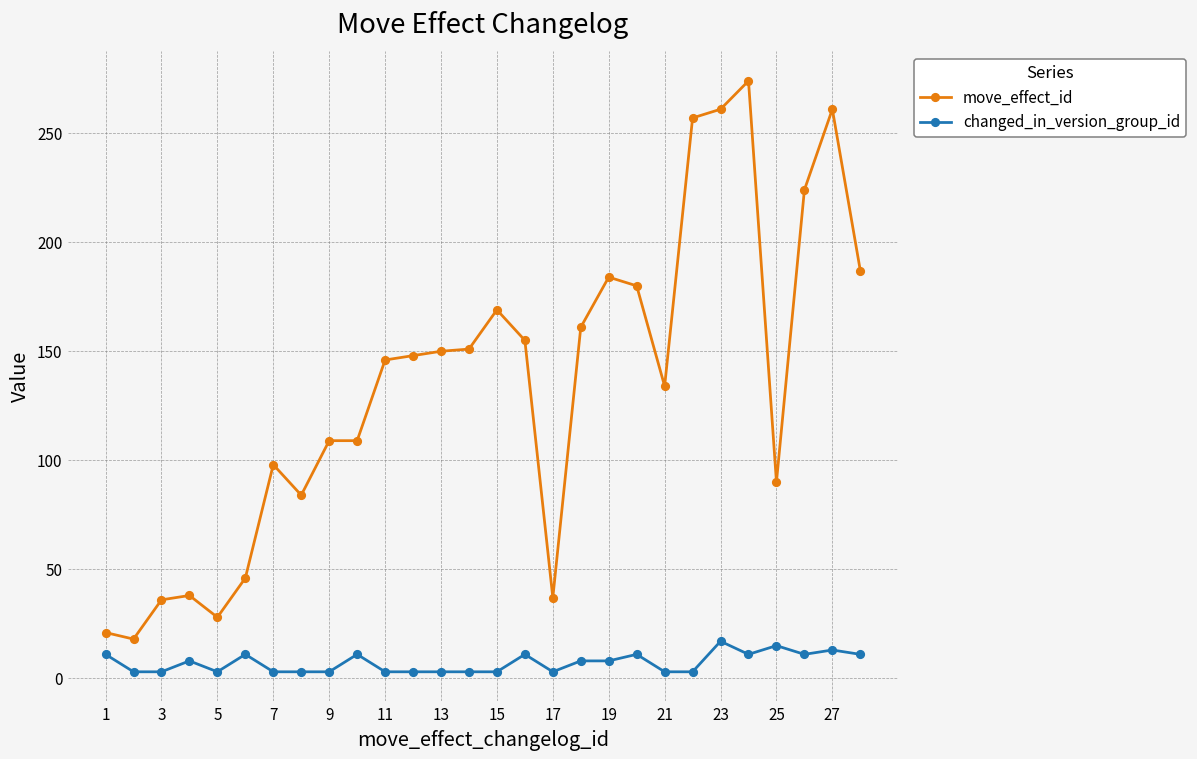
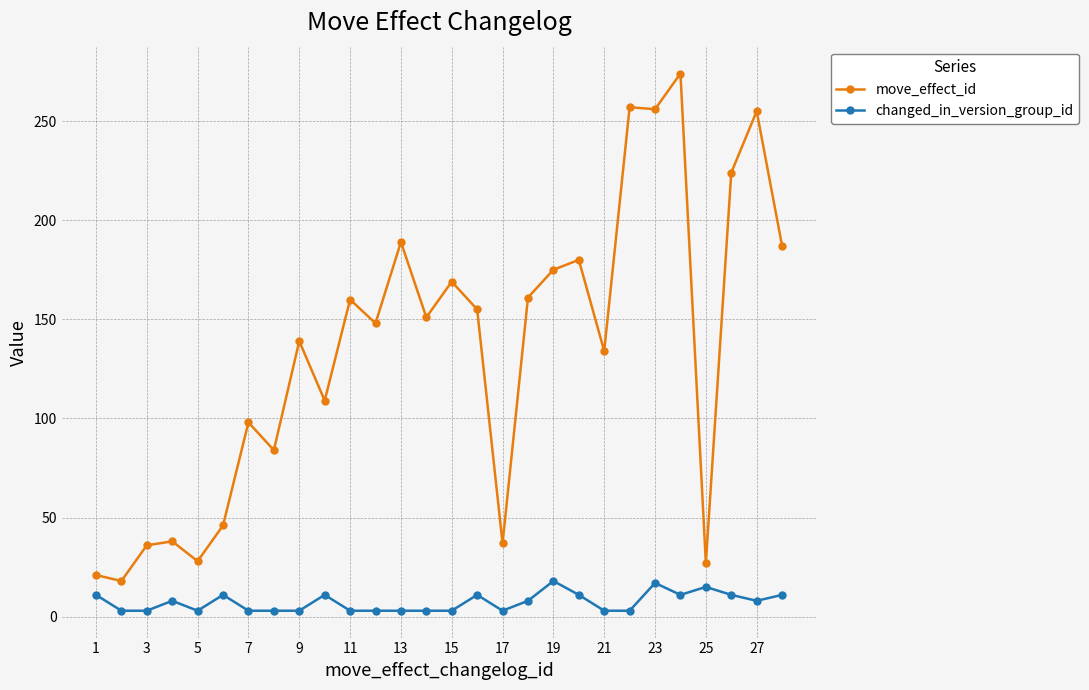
move_effect_id, 9: 109 -> 139
move_effect_id, 11: 146 -> 160
move_effect_id, 13: 150 -> 189
move_effect_id, 19: 184 -> 175
changed_in_version_group_id, 19: 8 -> 18
move_effect_id, 23: 261 -> 256
move_effect_id, 25: 90 -> 27
move_effect_id, 27: 261 -> 255
changed_in_version_group_id, 27: 13 -> 8
